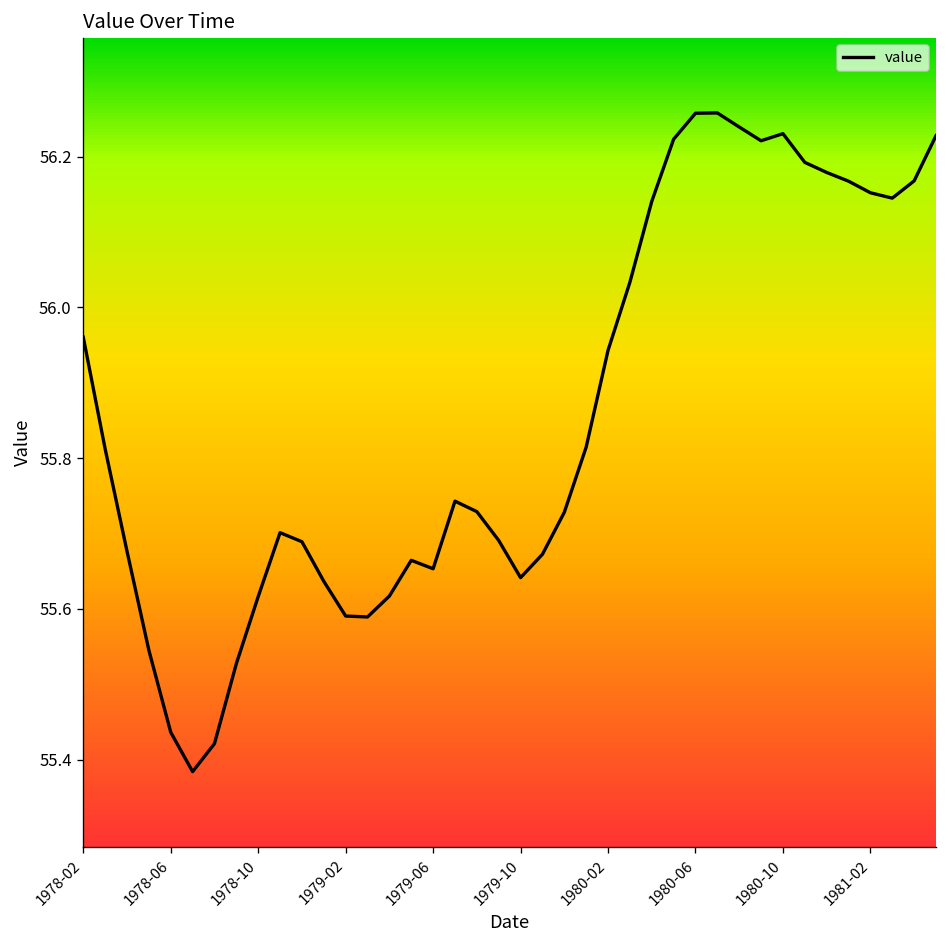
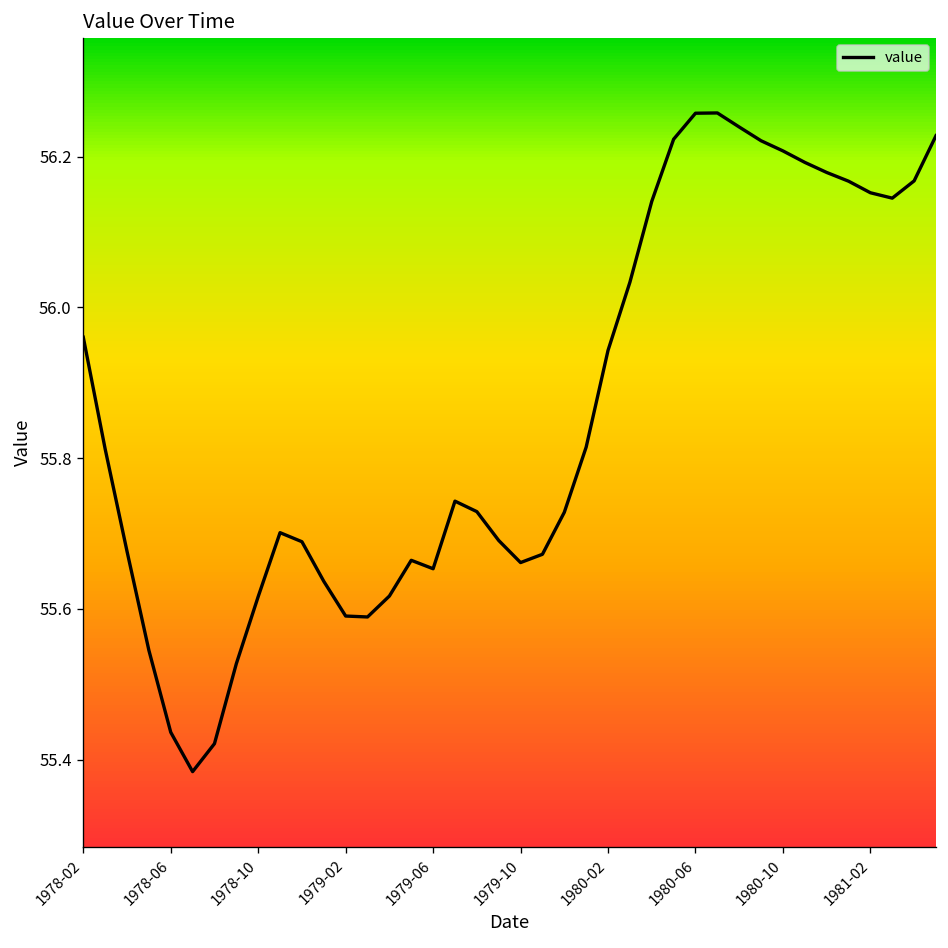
1979-10: 55.64 -> 55.66
1980-10: 56.23 -> 56.21
